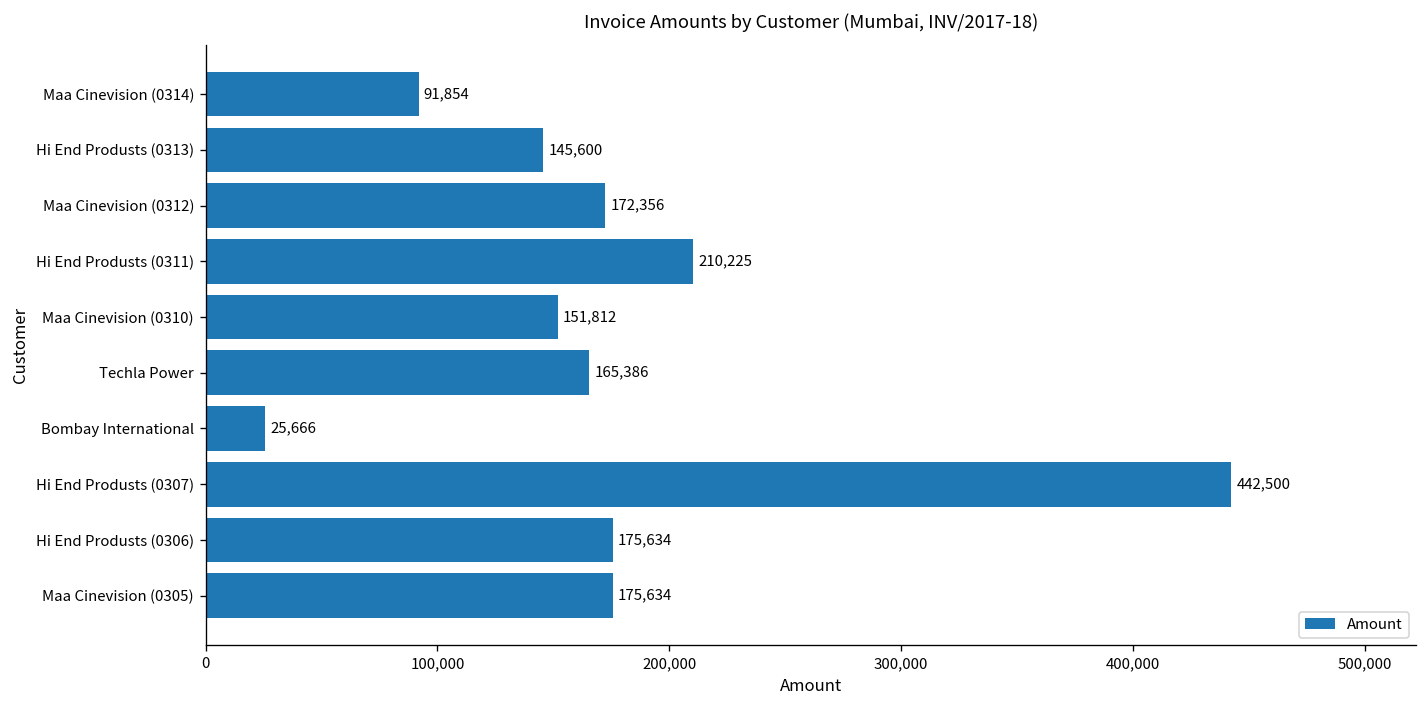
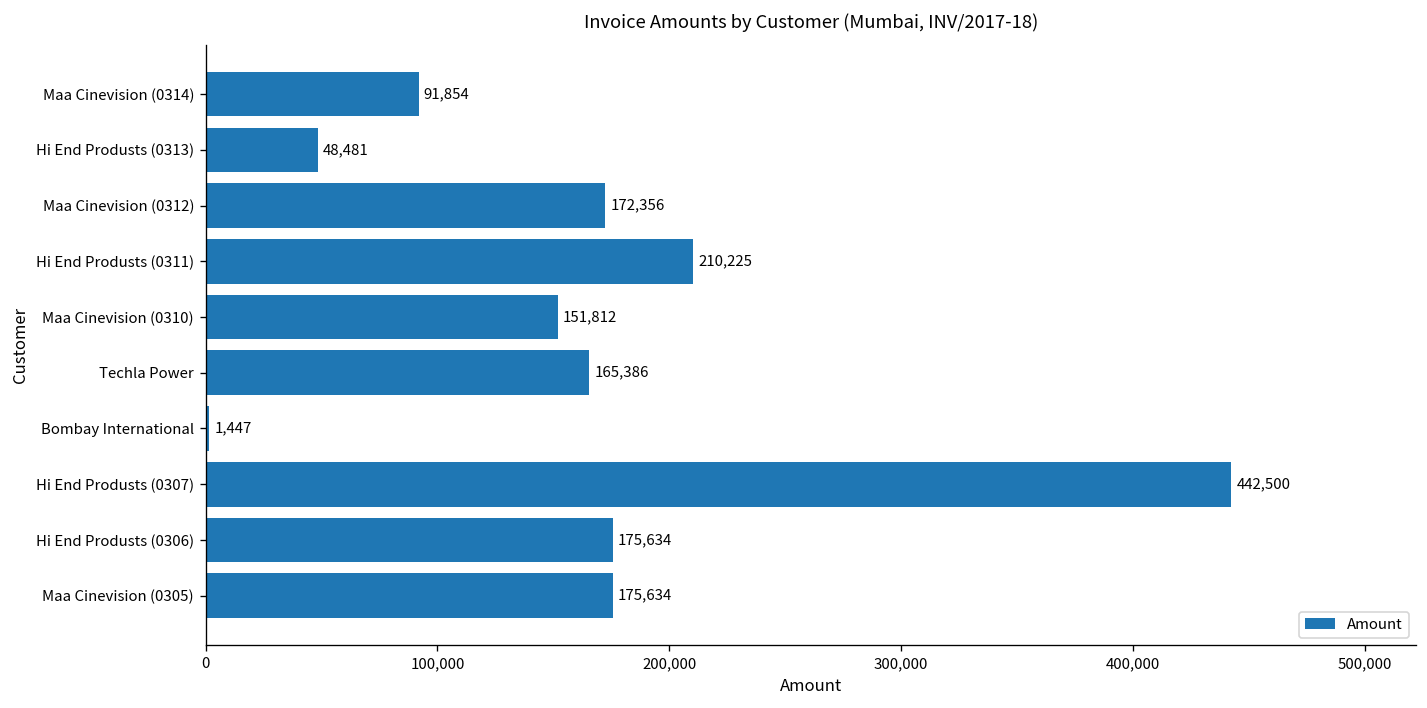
Hi End Produsts (0313): 145,600 -> 48,481
Bombay International: 25,666 -> 1,447
